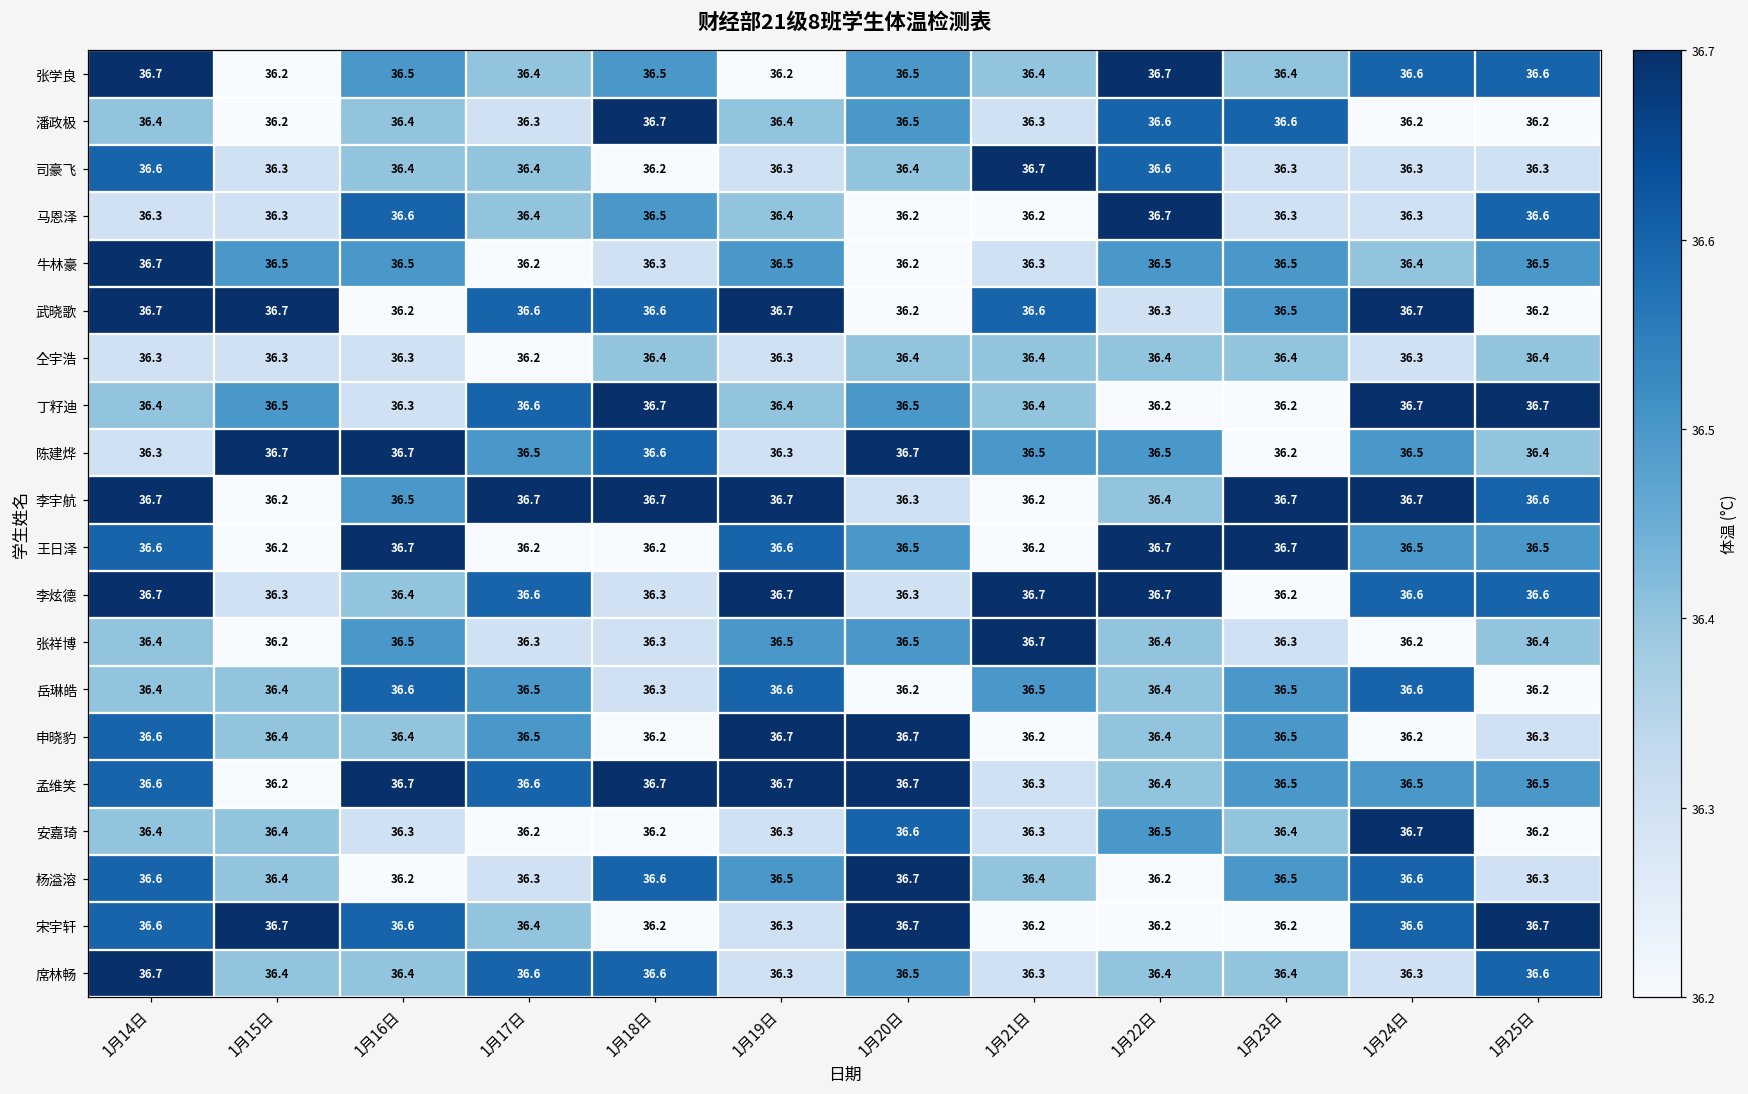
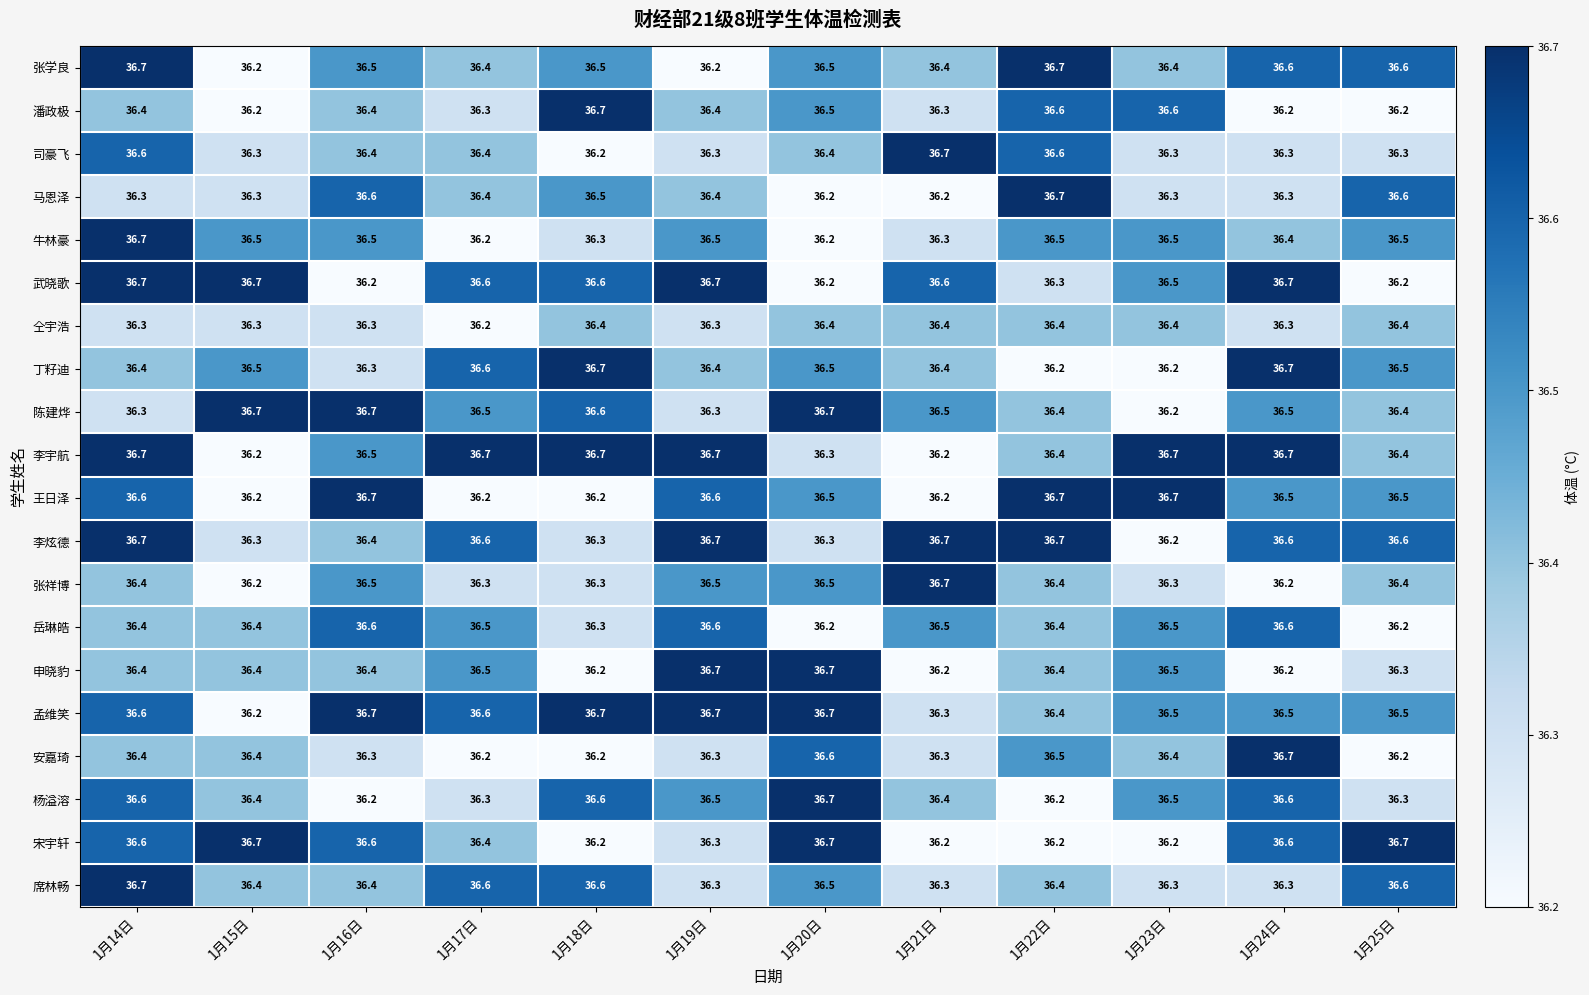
丁籽迪, 1月25日: 36.7 -> 36.5
陈建烨, 1月22日: 36.5 -> 36.4
李宇航, 1月25日: 36.6 -> 36.4
申晓豹, 1月14日: 36.6 -> 36.4
席林畅, 1月23日: 36.4 -> 36.3
